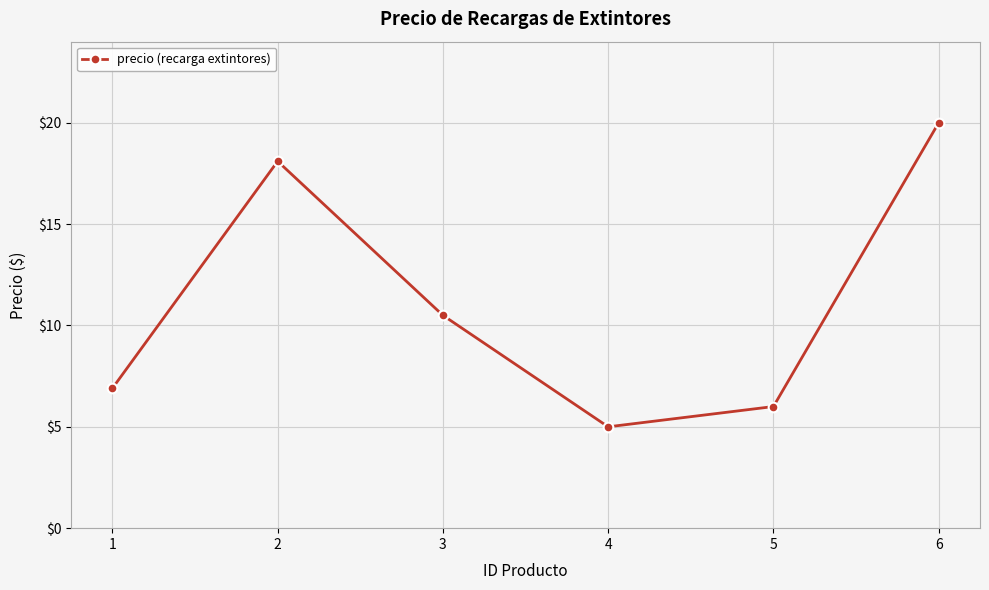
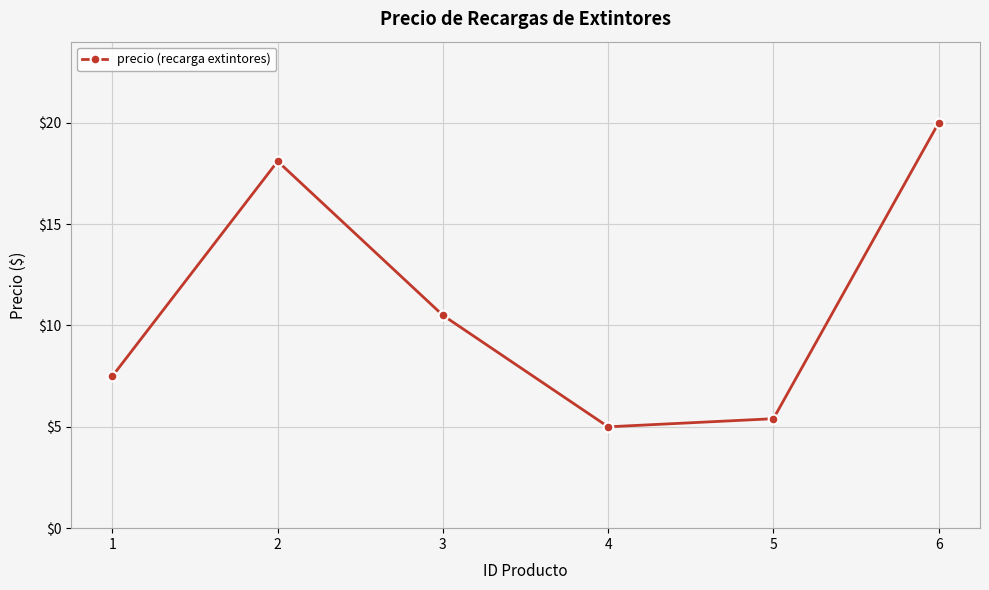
1: $6.9 -> $7.5
5: $6.0 -> $5.4
